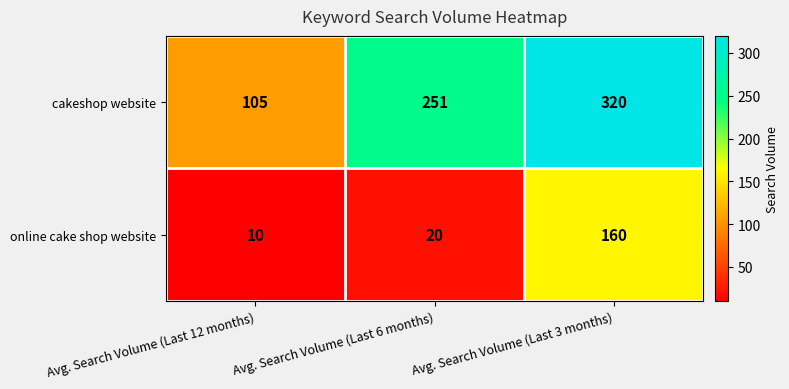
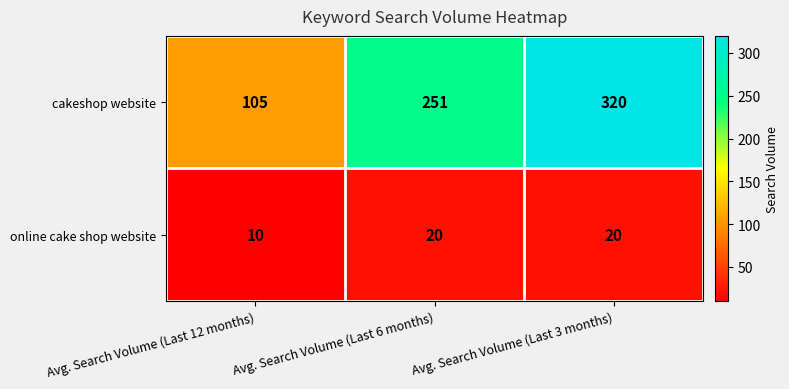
online cake shop website, Avg. Search Volume (Last 3 months): 160 -> 20
